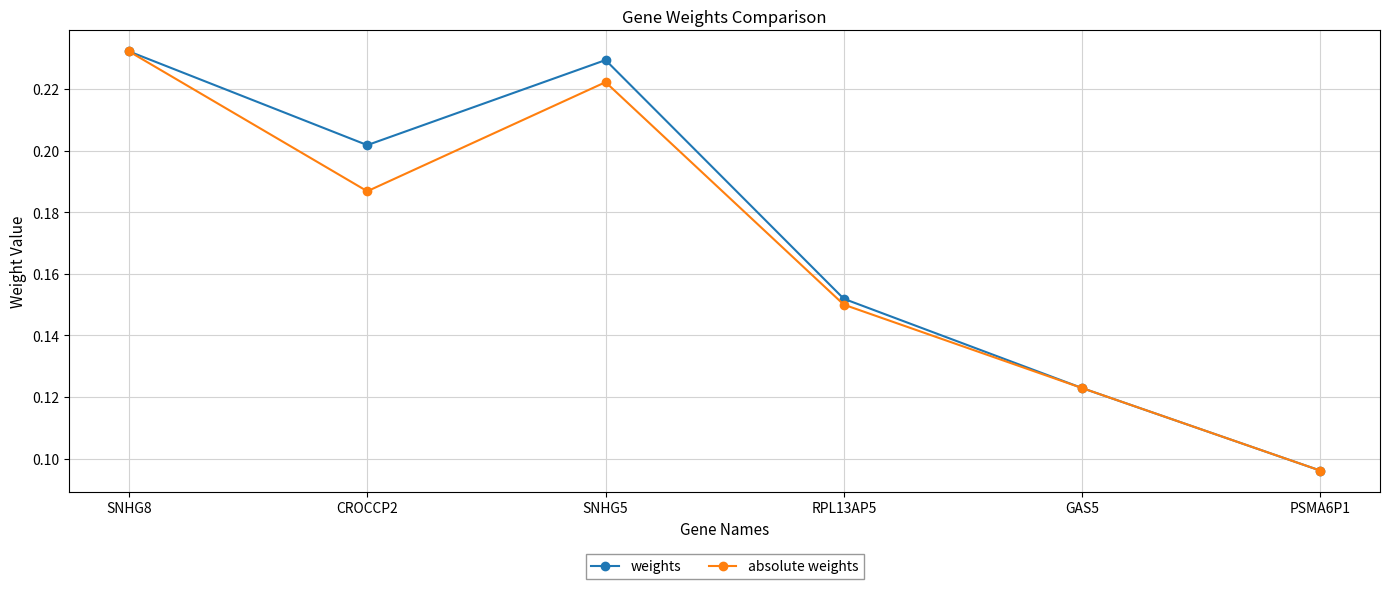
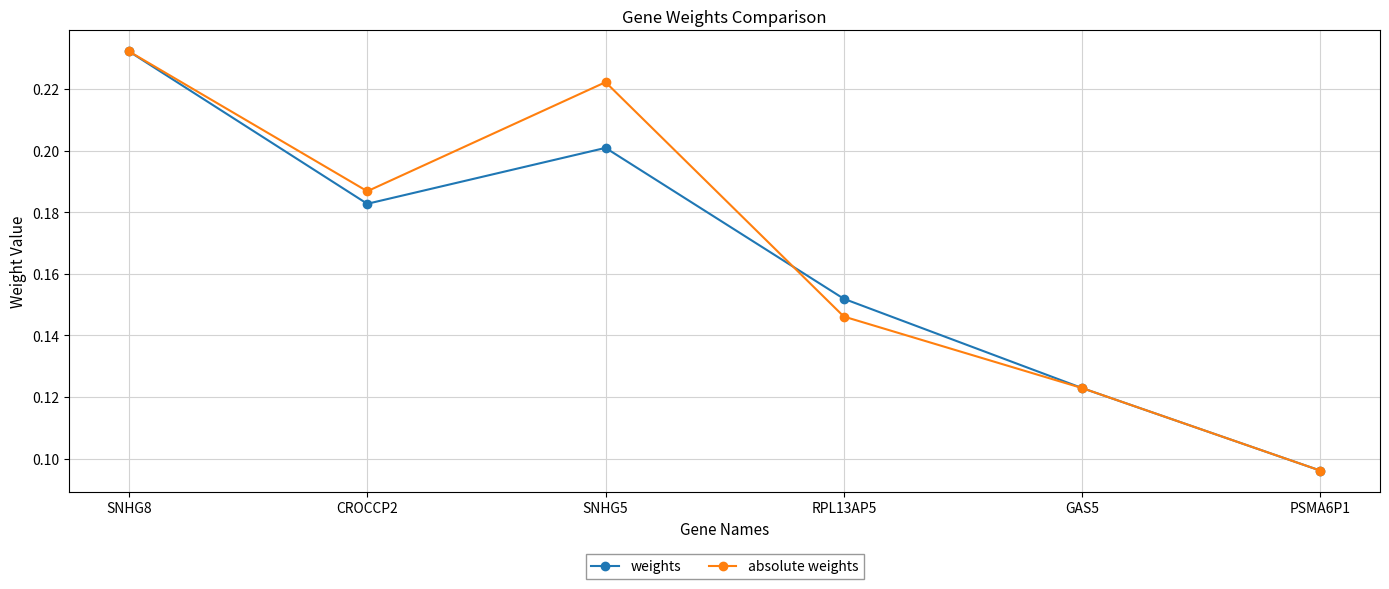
weights, CROCCP2: 0.202 -> 0.183
weights, SNHG5: 0.229 -> 0.201
absolute weights, RPL13AP5: 0.150 -> 0.146
